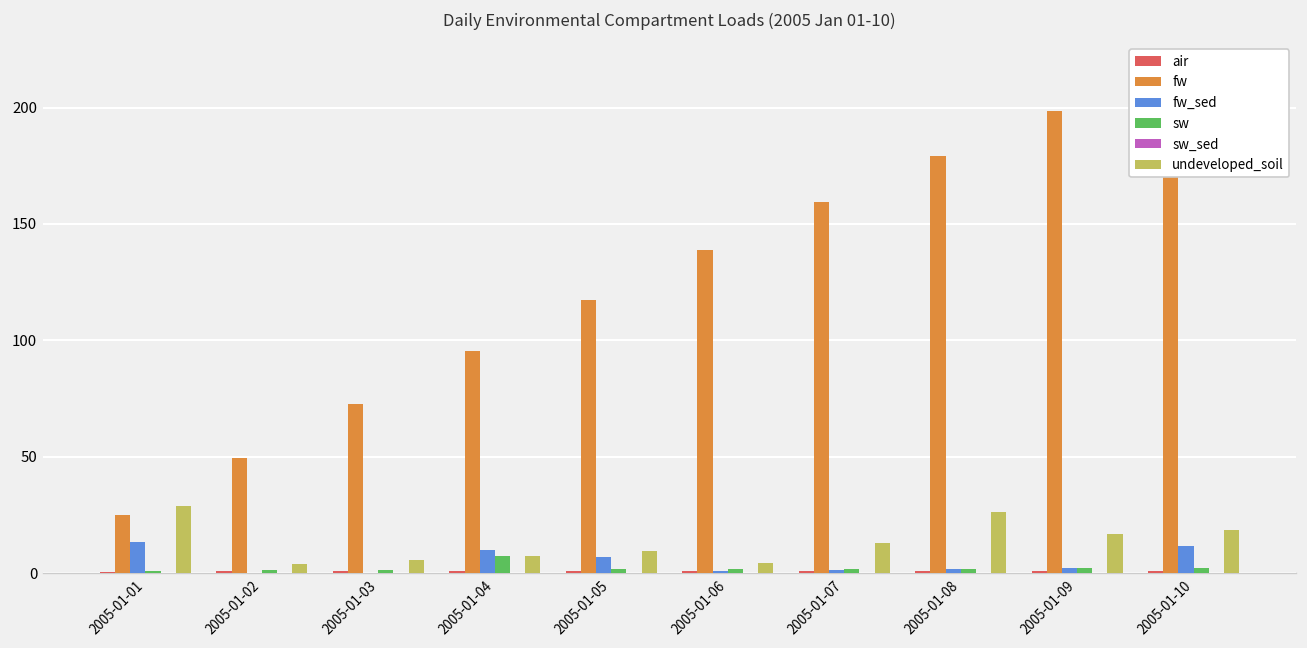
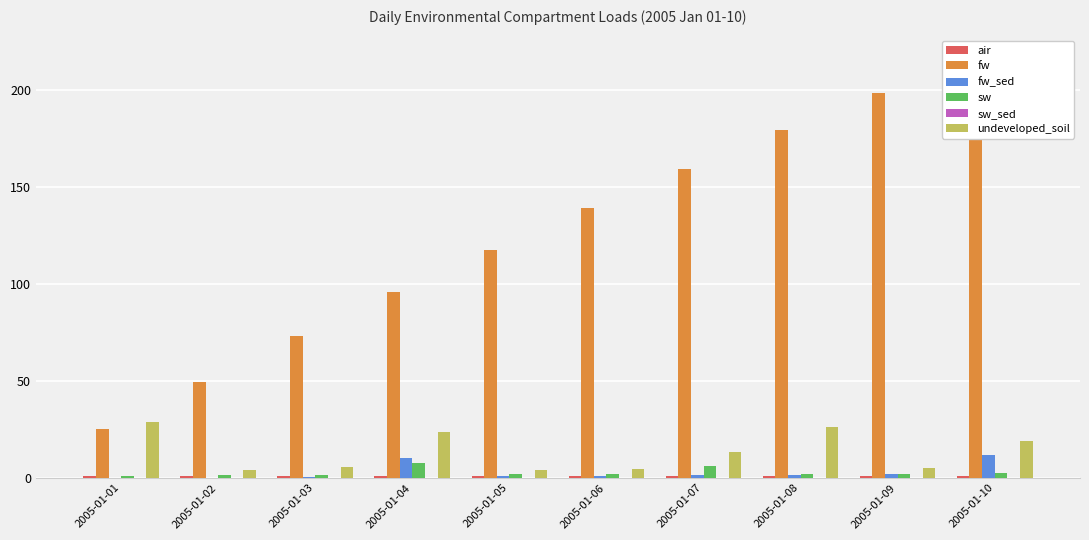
fw_sed, 2005-01-01: 13 -> 0
undeveloped_soil, 2005-01-04: 8 -> 24
fw_sed, 2005-01-05: 7 -> 1
undeveloped_soil, 2005-01-05: 9 -> 4
sw, 2005-01-07: 2 -> 6
undeveloped_soil, 2005-01-09: 17 -> 5
